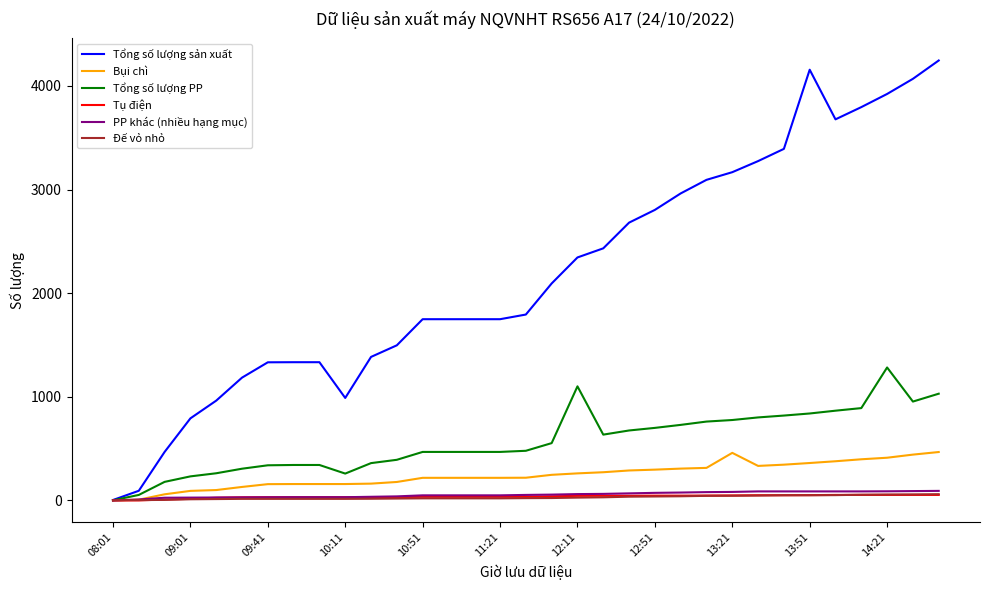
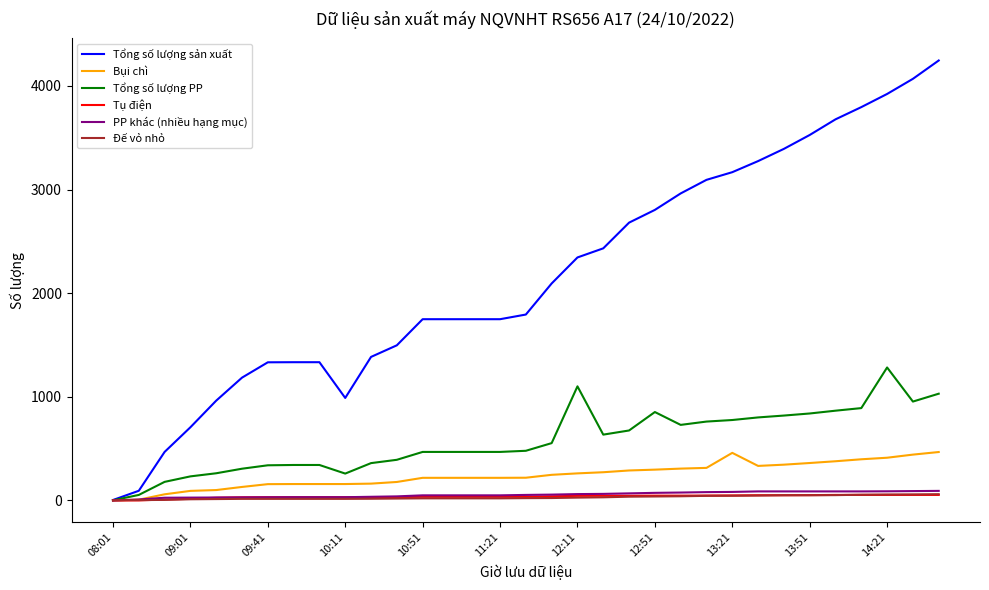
Tổng số lượng sản xuất, 09:01: 790 -> 710
Tổng số lượng PP, 12:51: 700 -> 850
Tổng số lượng sản xuất, 13:51: 4160 -> 3530
